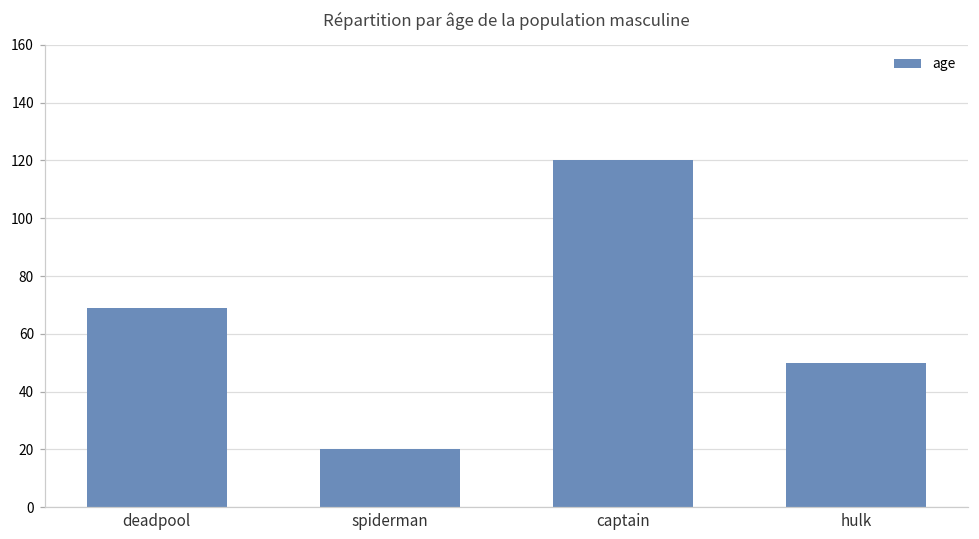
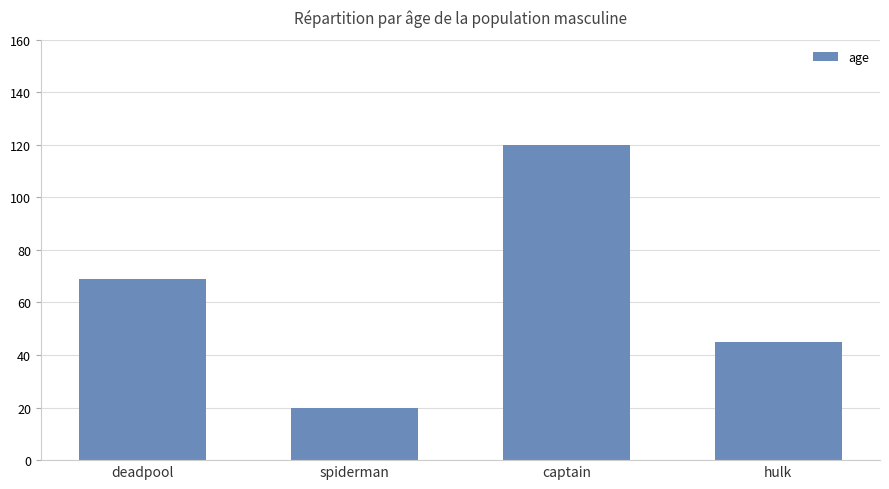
hulk: 50 -> 45
